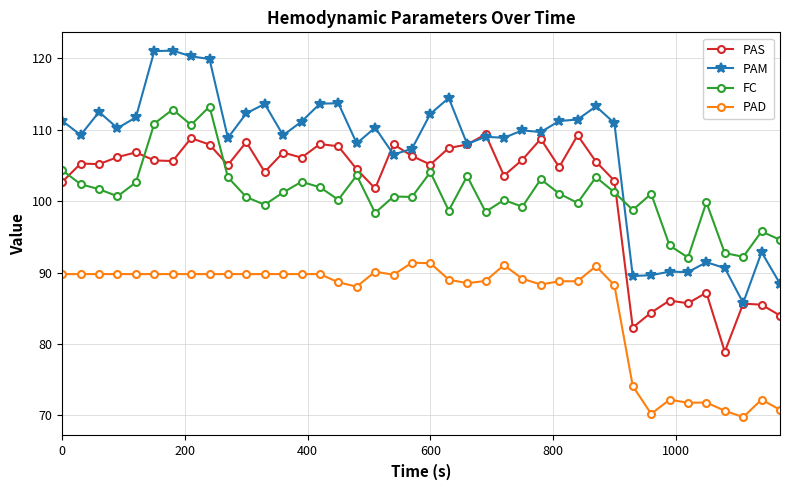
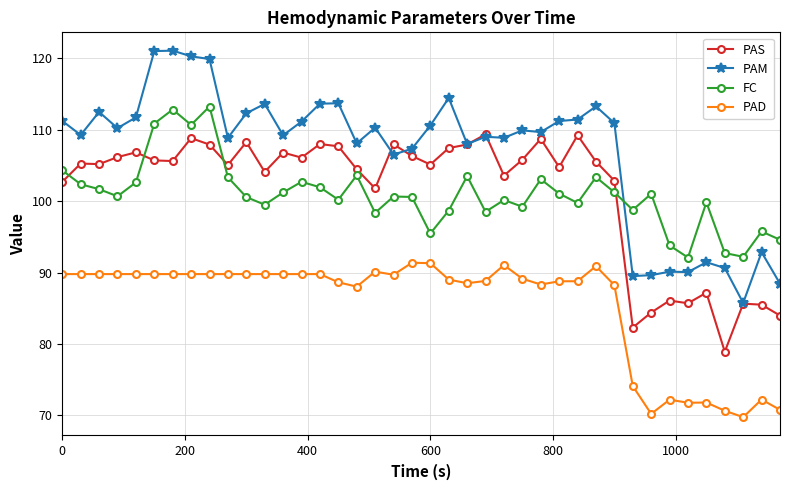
PAM, 600: 112 -> 111
FC, 600: 104 -> 95
